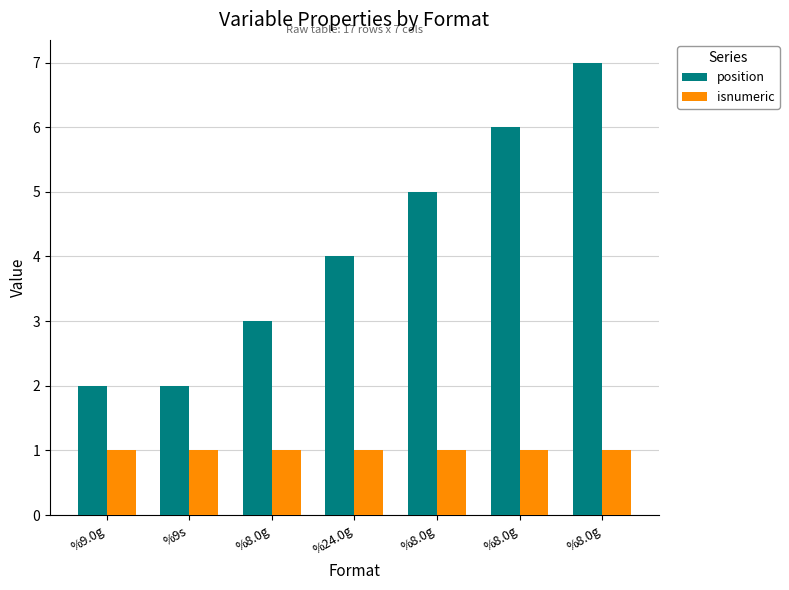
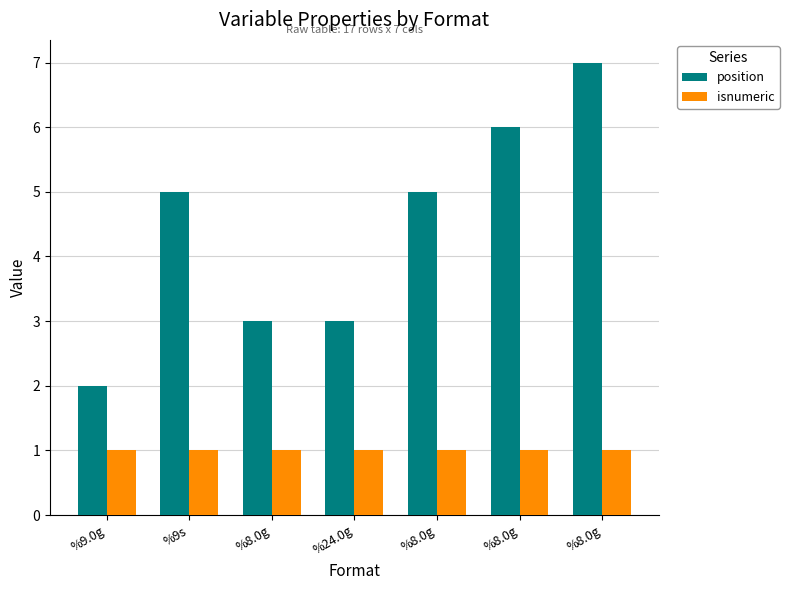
position, %9s: 2 -> 5
position, %24.0g: 4 -> 3
